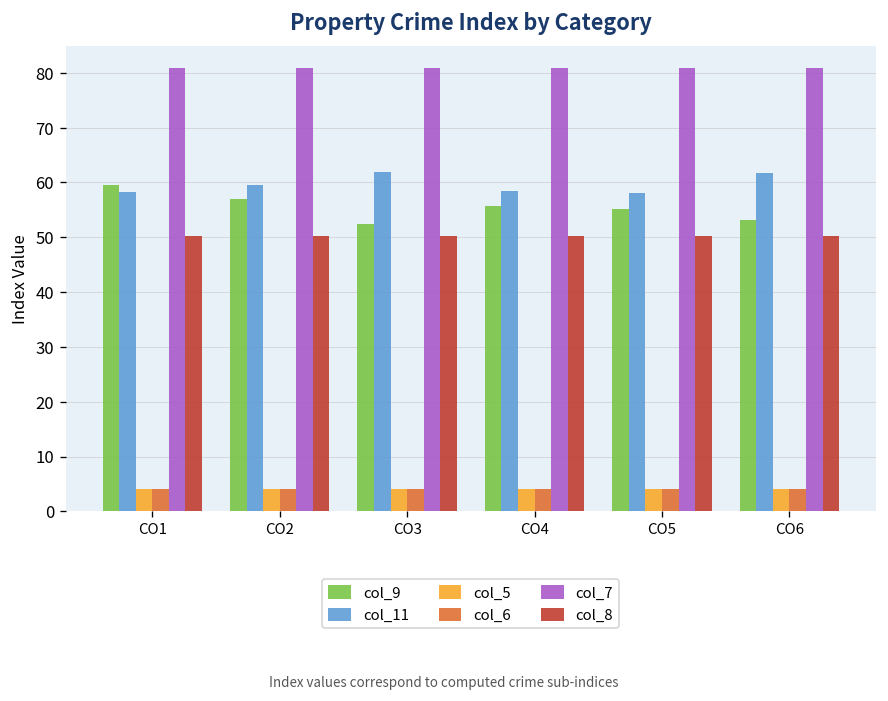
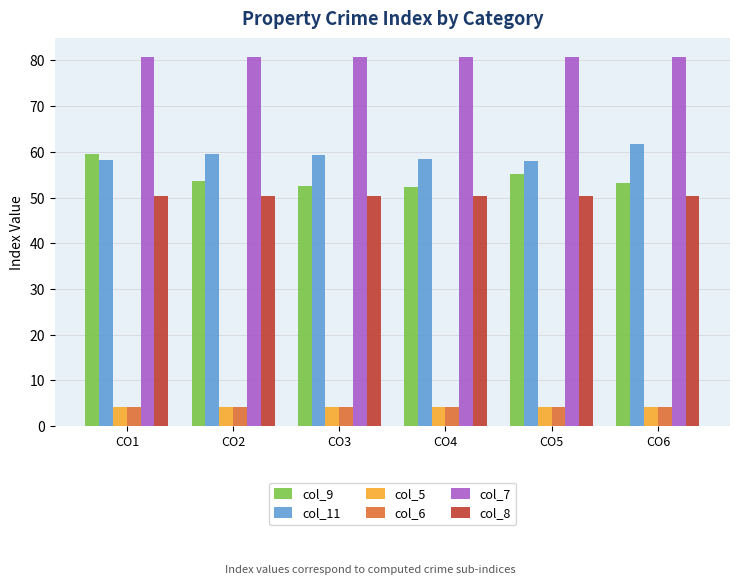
col_9, CO2: 57 -> 54
col_11, CO3: 62 -> 59
col_9, CO4: 56 -> 52
